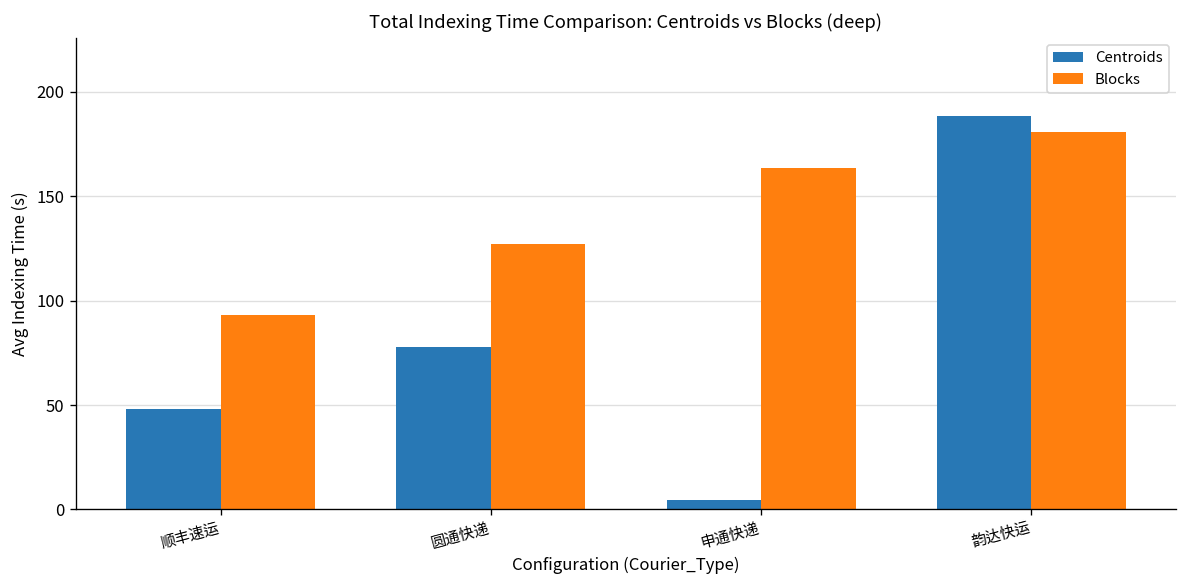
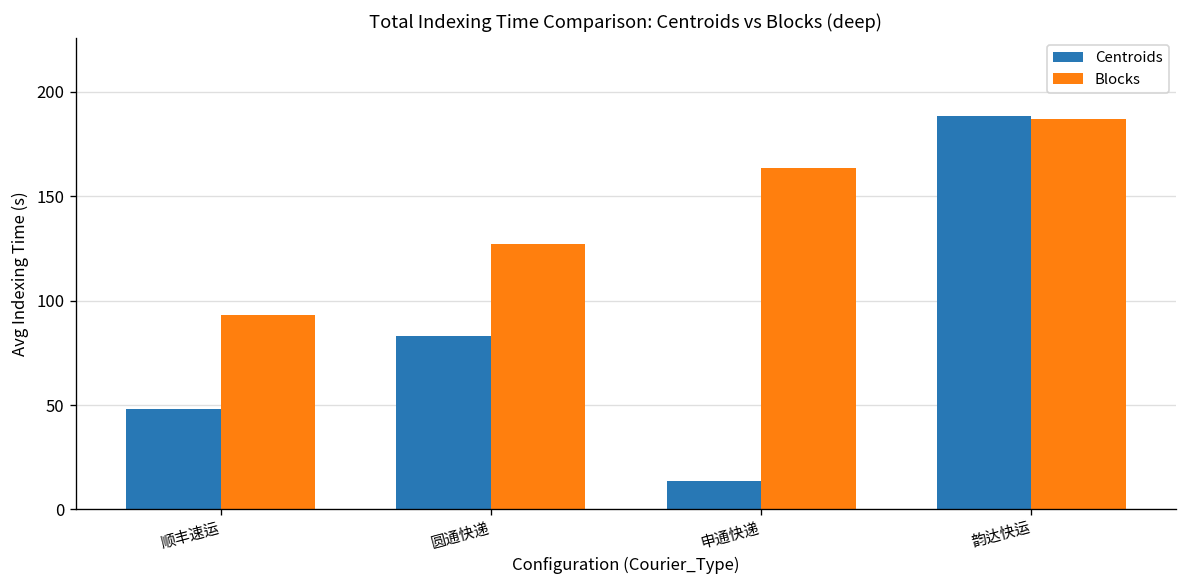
Centroids, 圆通快递: 78 -> 83
Centroids, 申通快递: 5 -> 14
Blocks, 韵达快运: 181 -> 187
